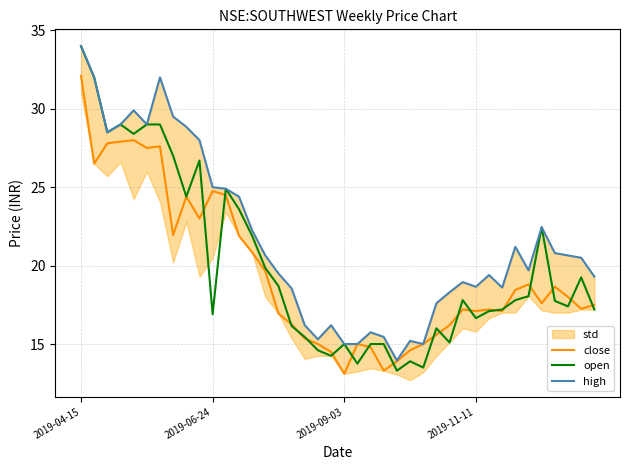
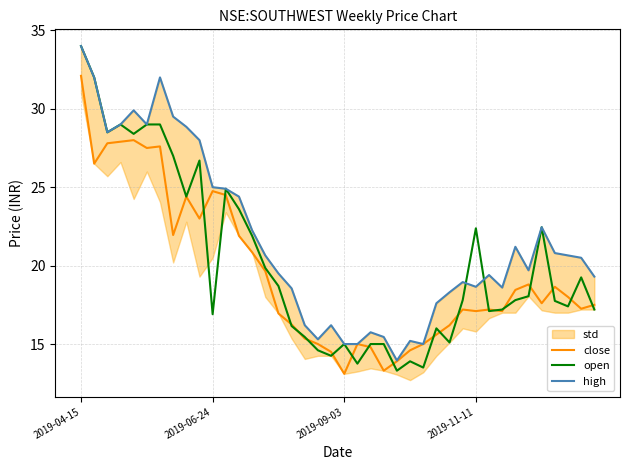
open, 2019-11-11: 16.7 -> 22.4
